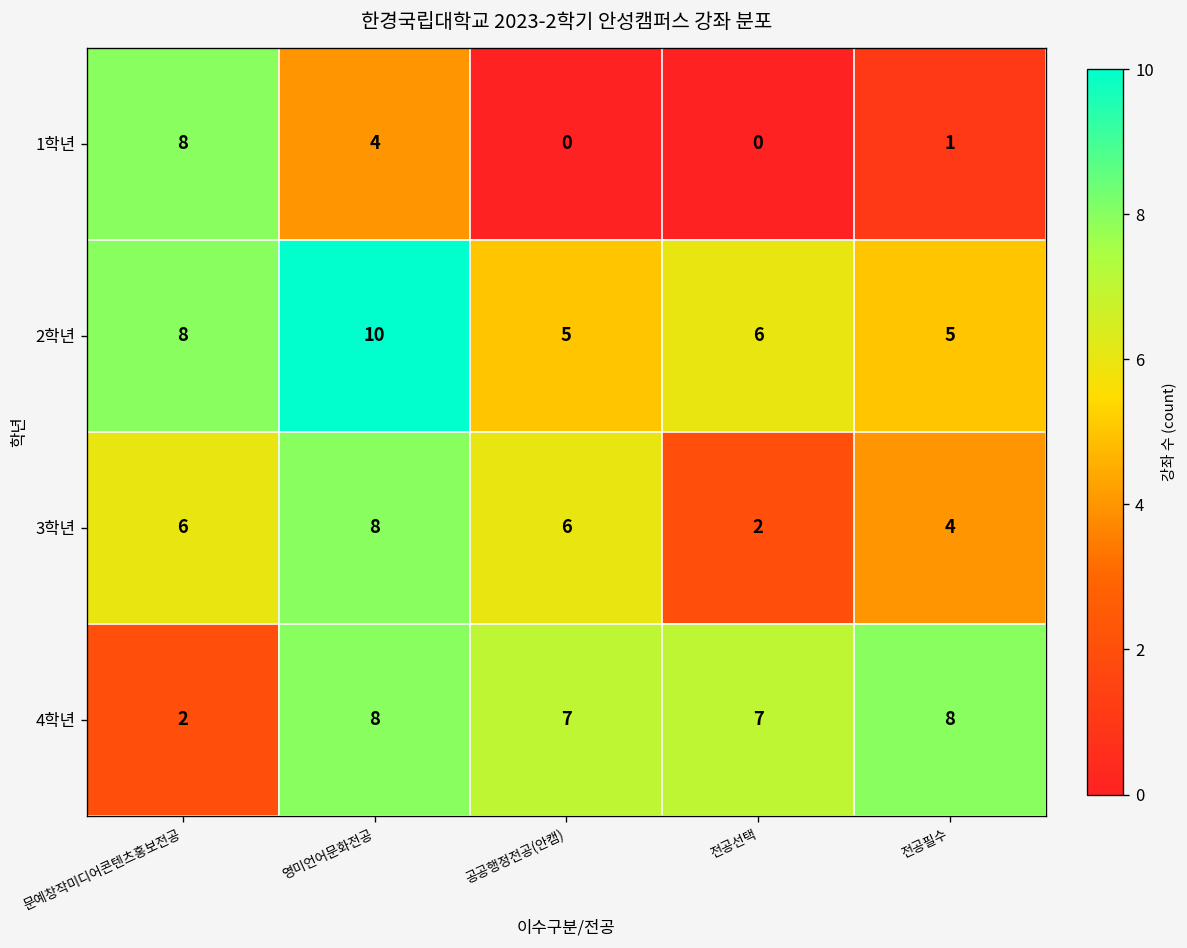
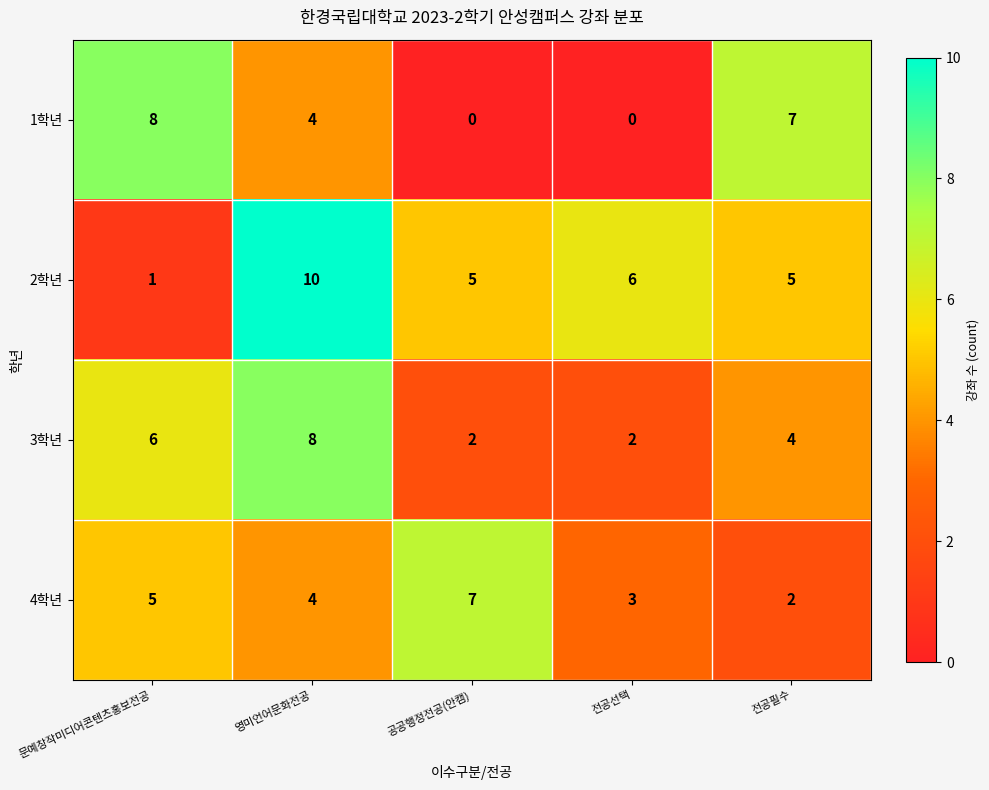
1학년, 전공필수: 1 -> 7
2학년, 문예창작미디어콘텐츠홍보전공: 8 -> 1
3학년, 공공행정전공(안캠): 6 -> 2
4학년, 문예창작미디어콘텐츠홍보전공: 2 -> 5
4학년, 영미언어문화전공: 8 -> 4
4학년, 전공선택: 7 -> 3
4학년, 전공필수: 8 -> 2
